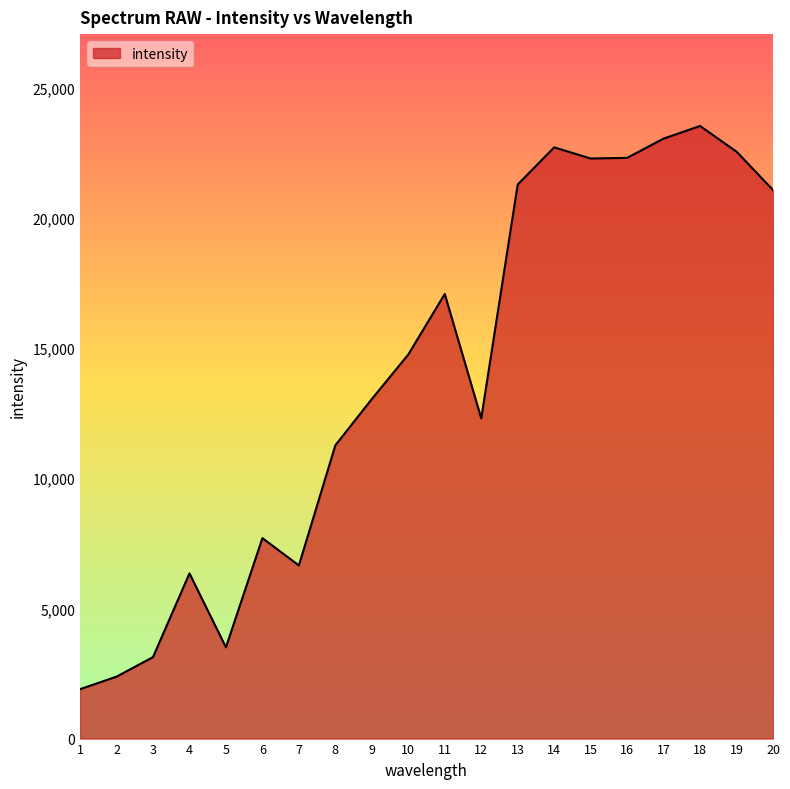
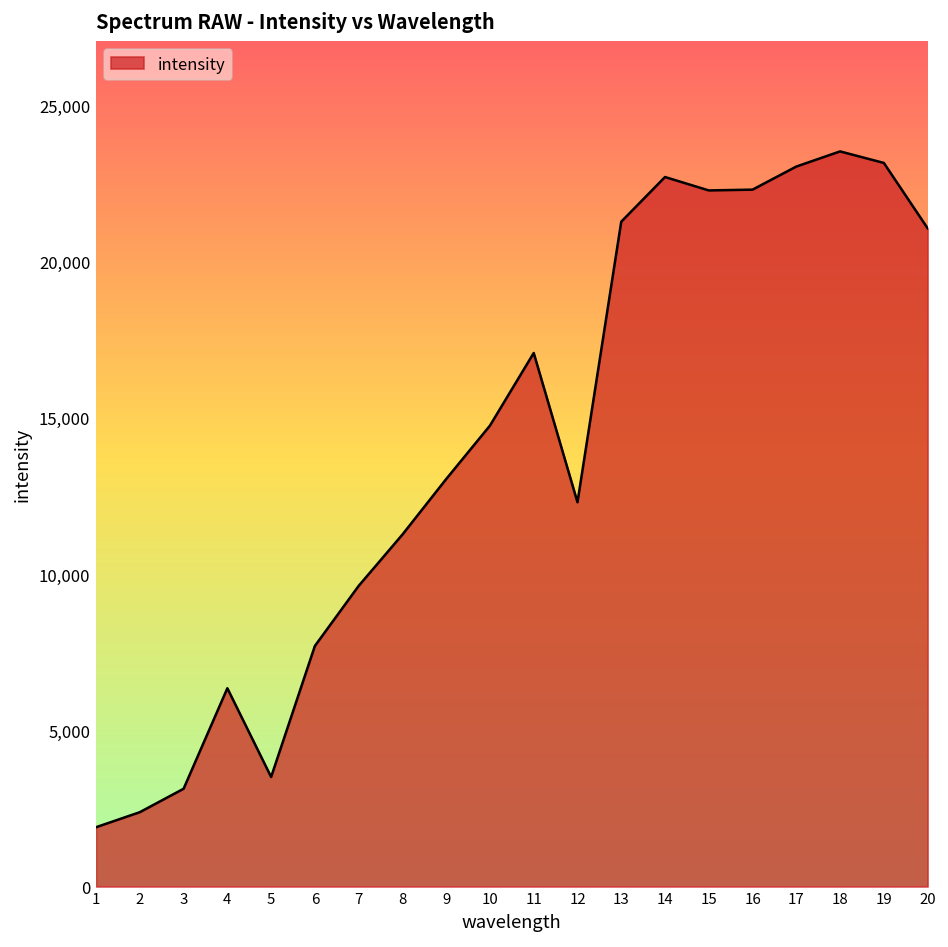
7: 6,700 -> 9,600
19: 22,500 -> 23,200
